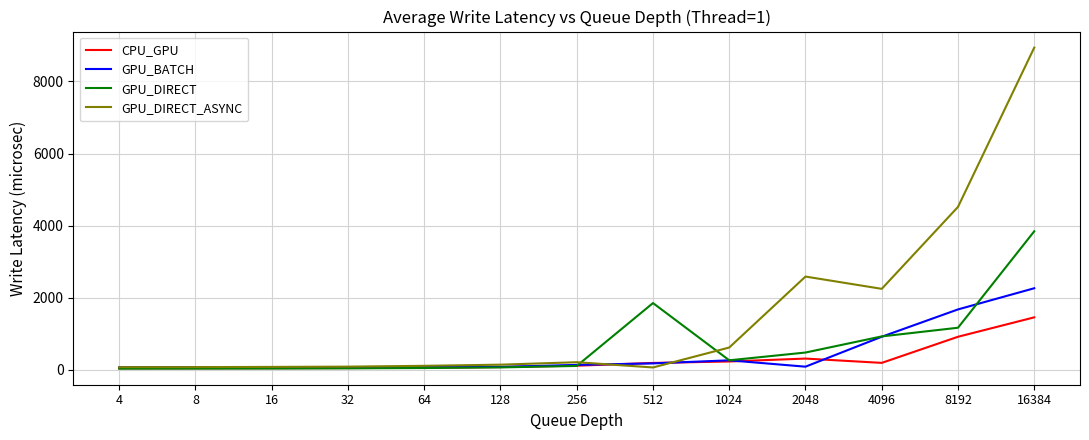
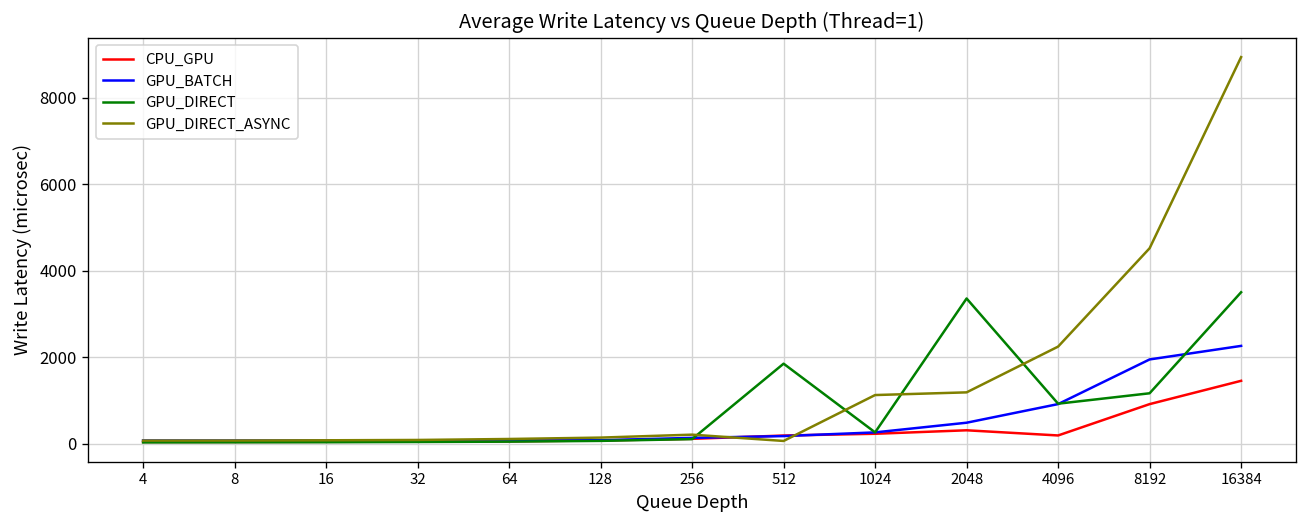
GPU_DIRECT_ASYNC, 1024: 600 -> 1100
GPU_BATCH, 2048: 100 -> 500
GPU_DIRECT, 2048: 500 -> 3400
GPU_DIRECT_ASYNC, 2048: 2600 -> 1200
GPU_BATCH, 8192: 1700 -> 2000
GPU_DIRECT, 16384: 3800 -> 3500
